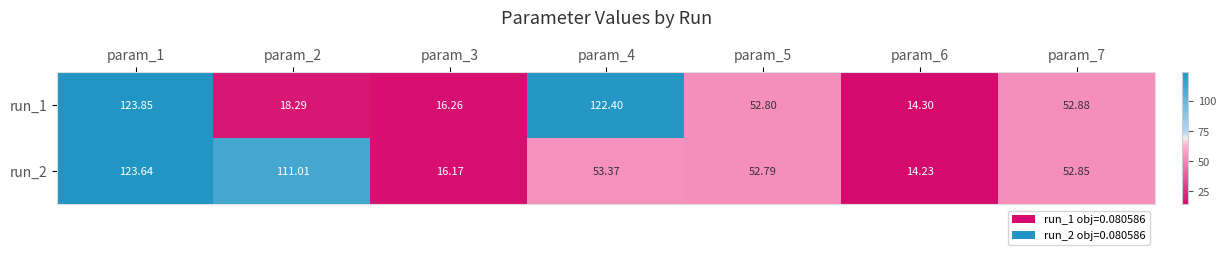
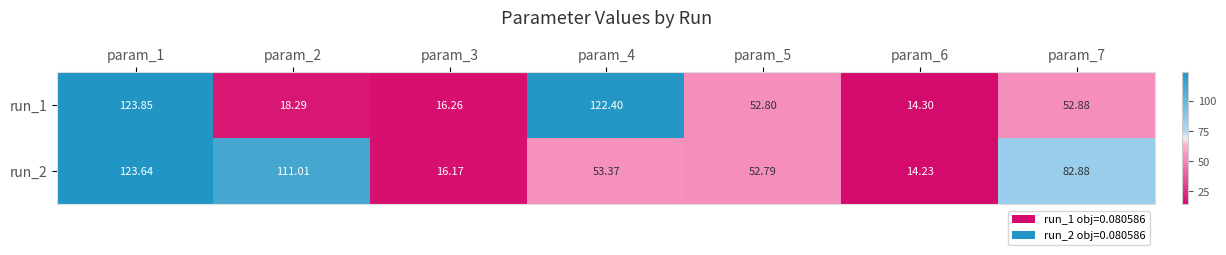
run_2, param_7: 52.85 -> 82.88
